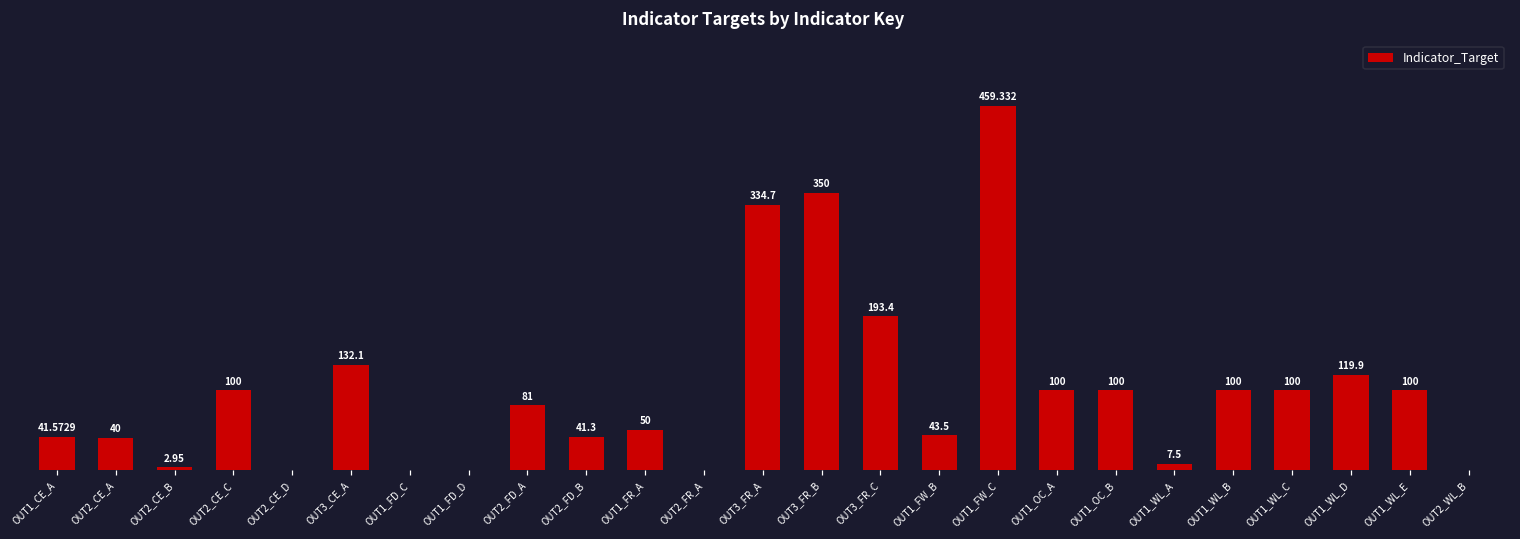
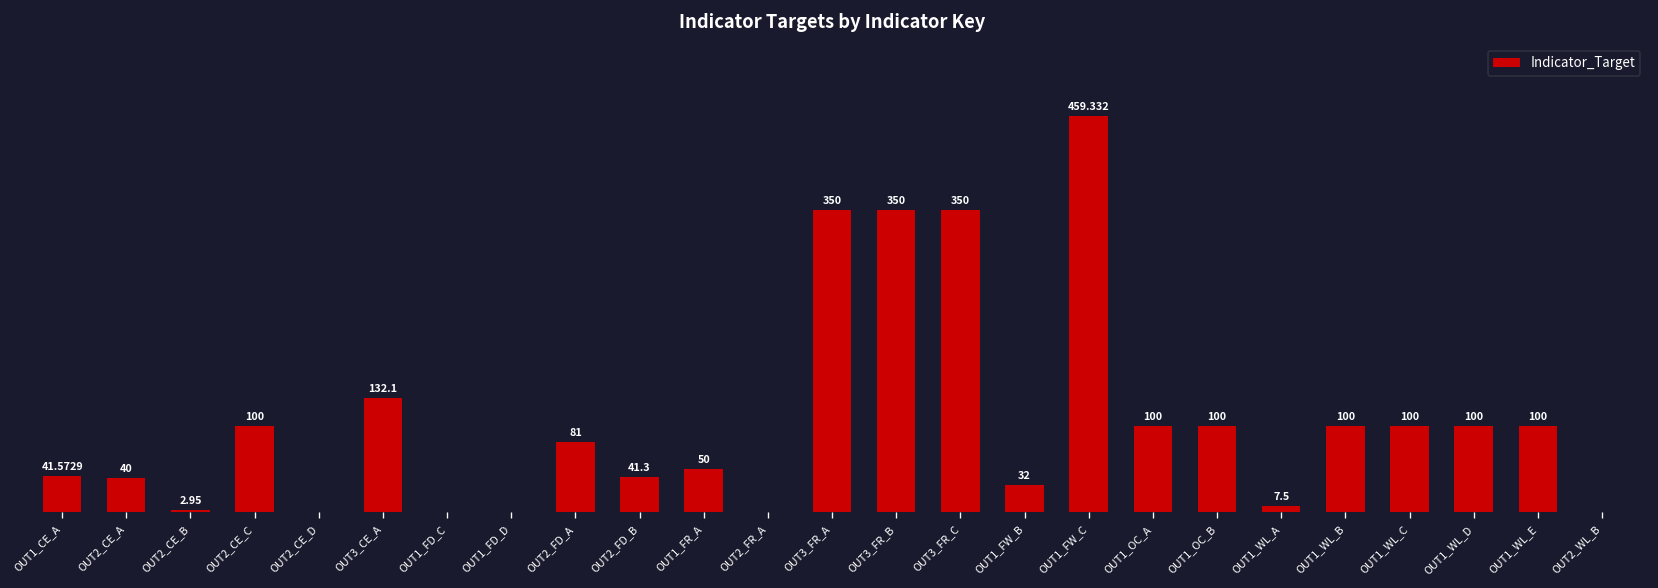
OUT3_FR_A: 334.7 -> 350
OUT3_FR_C: 193.4 -> 350
OUT1_FW_B: 43.5 -> 32
OUT1_WL_D: 119.9 -> 100
